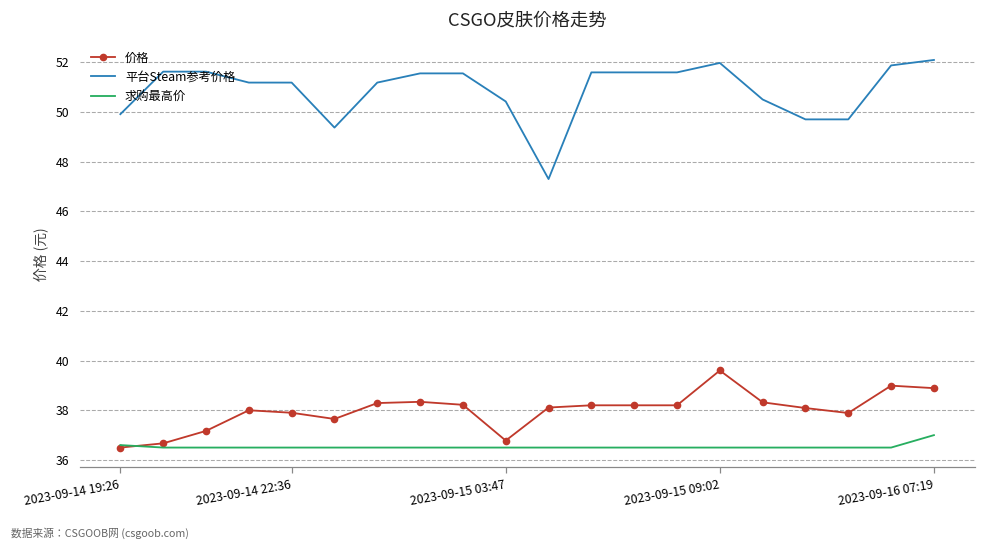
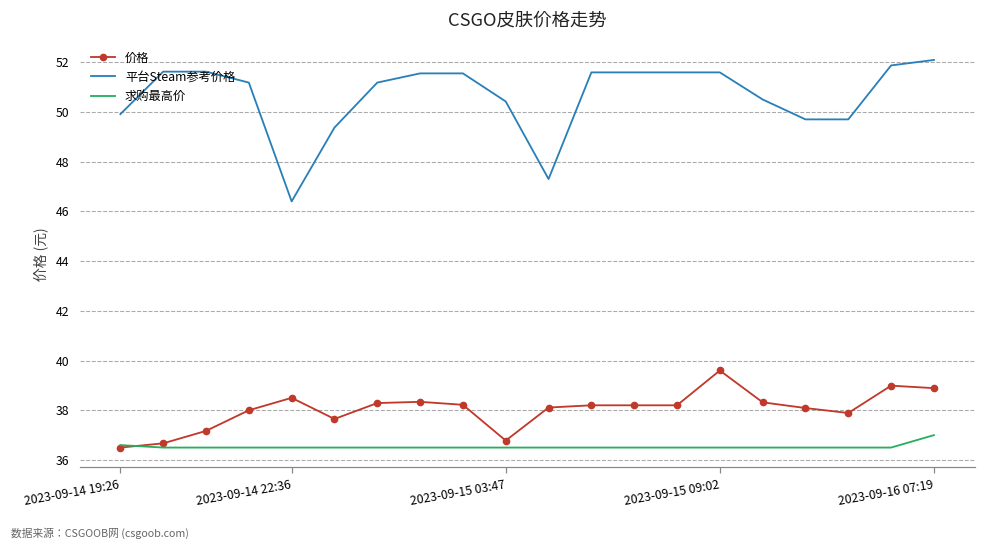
价格, 2023-09-14 22:36: 37.9 -> 38.5
平台Steam参考价格, 2023-09-14 22:36: 51.2 -> 46.4
平台Steam参考价格, 2023-09-15 09:02: 52.0 -> 51.6
